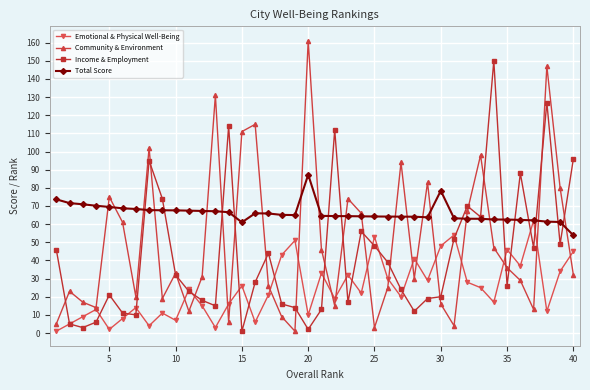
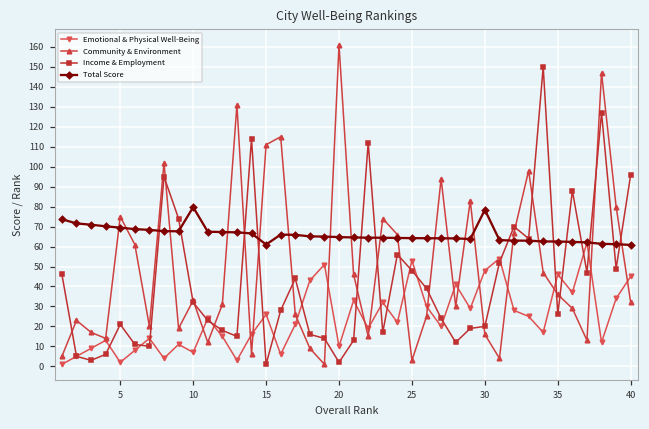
Total Score, 10: 68 -> 80
Total Score, 20: 87 -> 65
Total Score, 40: 54 -> 61
